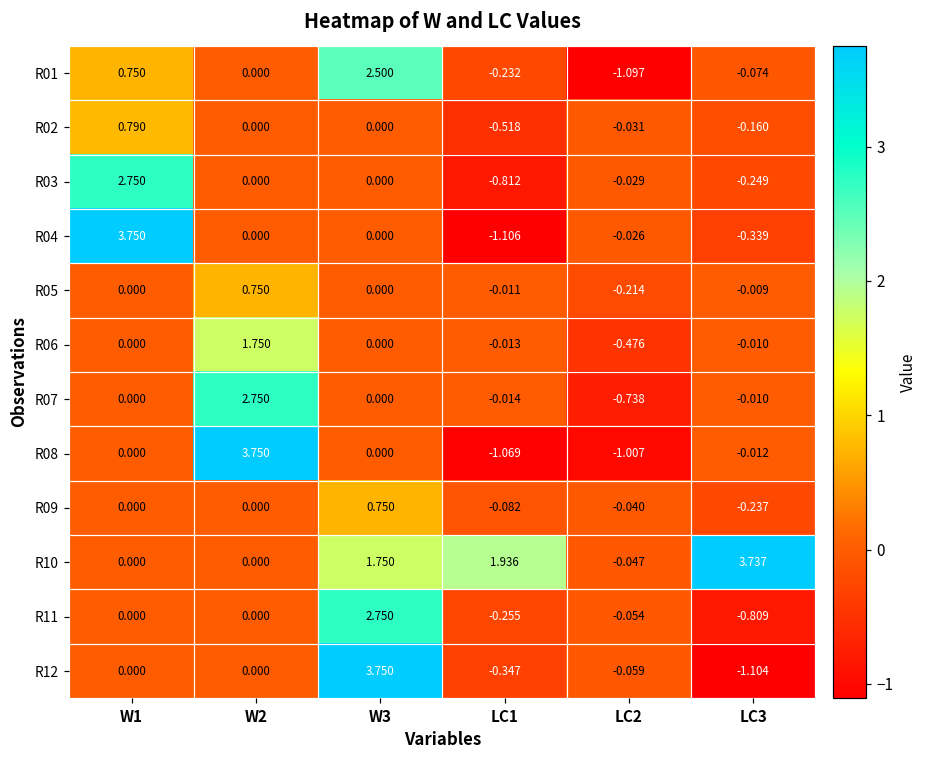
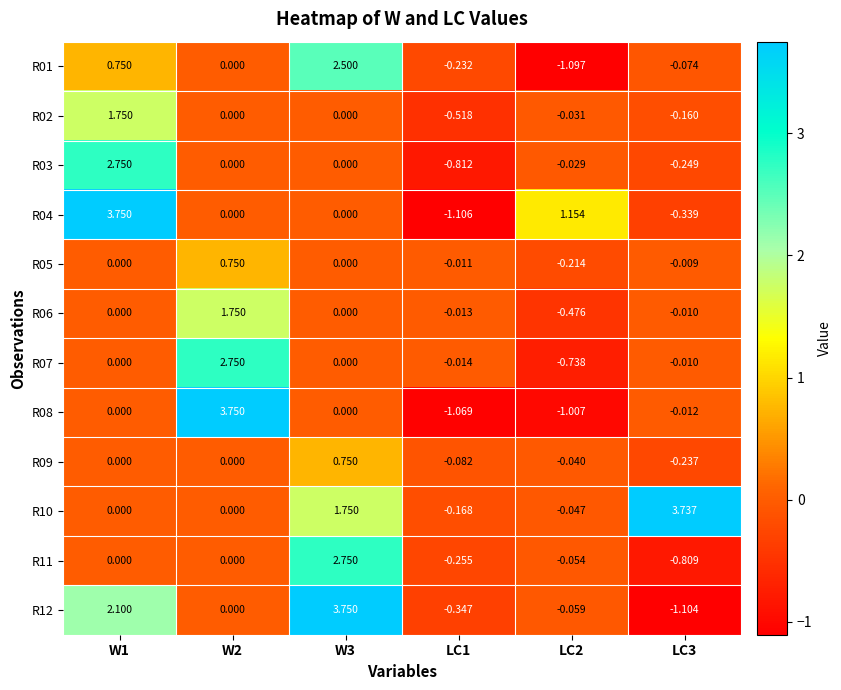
R02, W1: 0.790 -> 1.750
R04, LC2: -0.026 -> 1.154
R10, LC1: 1.936 -> -0.168
R12, W1: 0.000 -> 2.100
